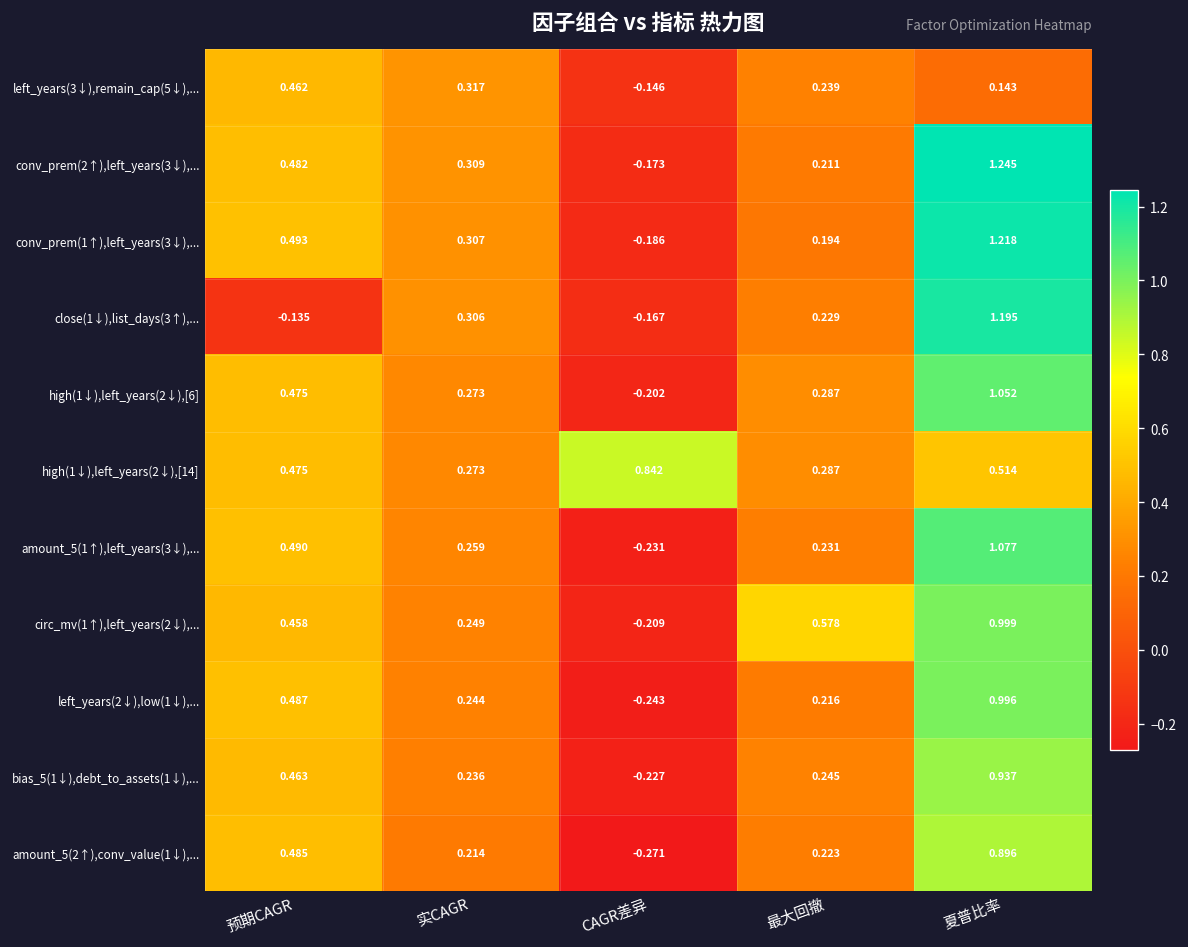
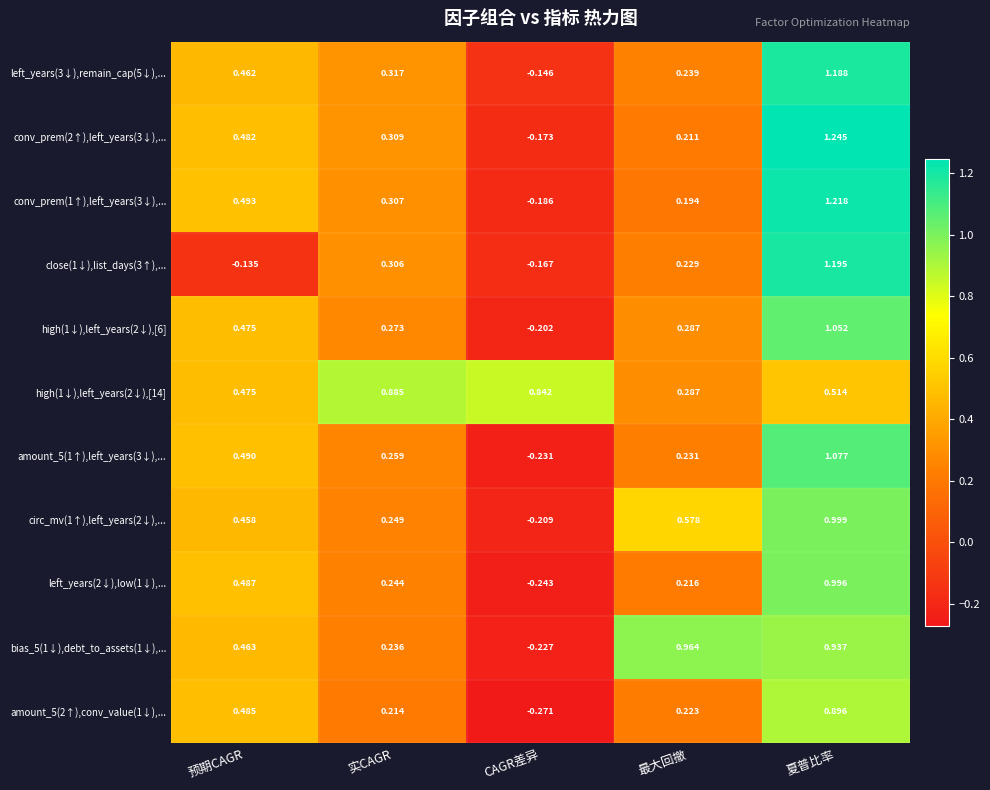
left_years(3↓),remain_cap(5↓),..., 夏普比率: 0.143 -> 1.188
high(1↓),left_years(2↓),[14], 实CAGR: 0.273 -> 0.885
bias_5(1↓),debt_to_assets(1↓),..., 最大回撤: 0.245 -> 0.964
